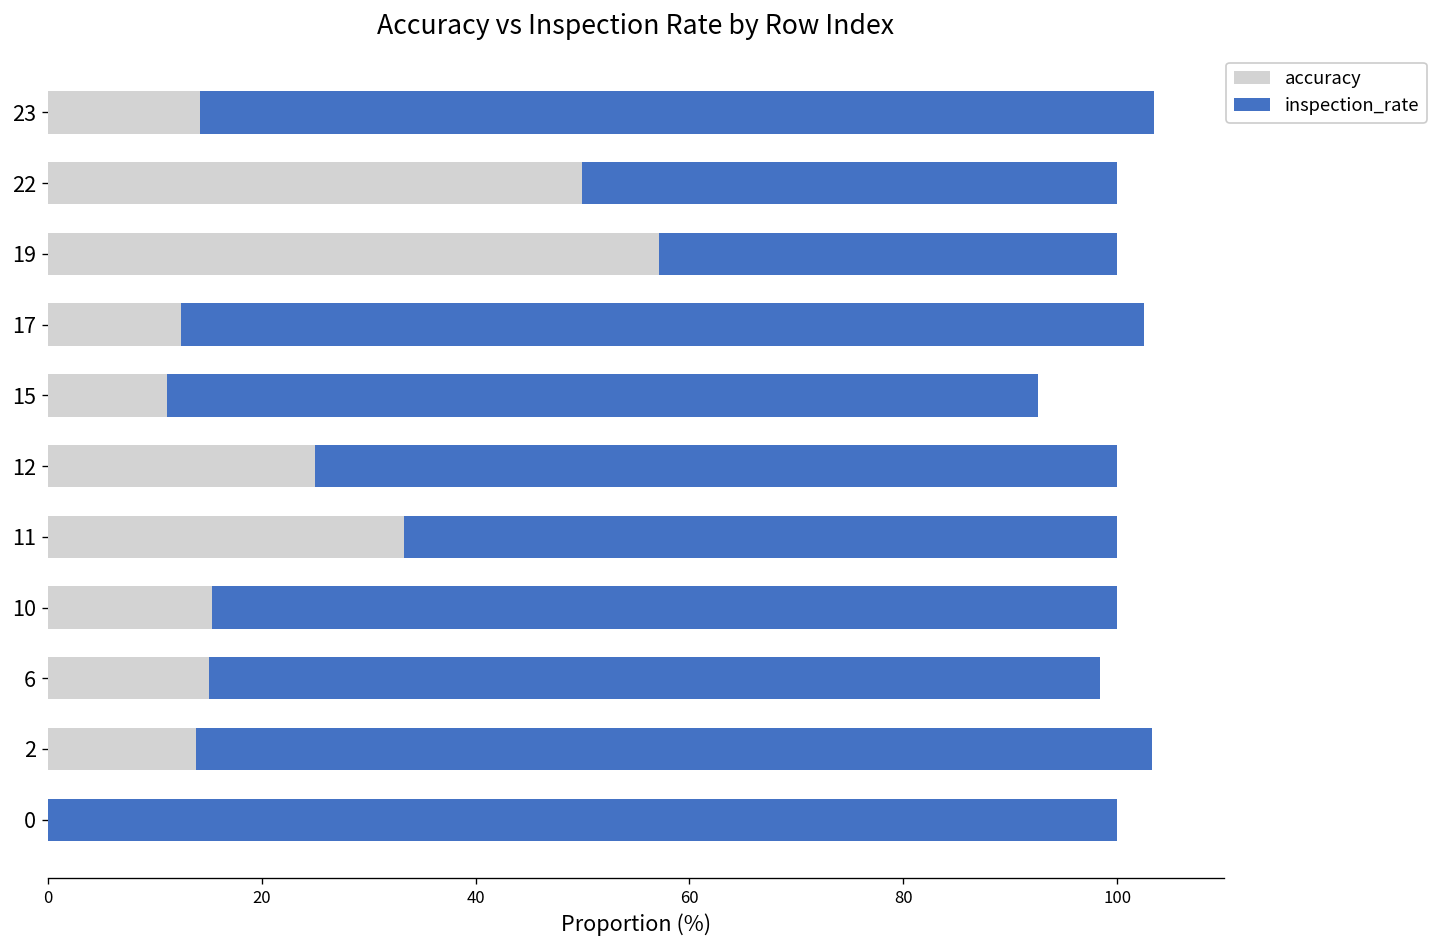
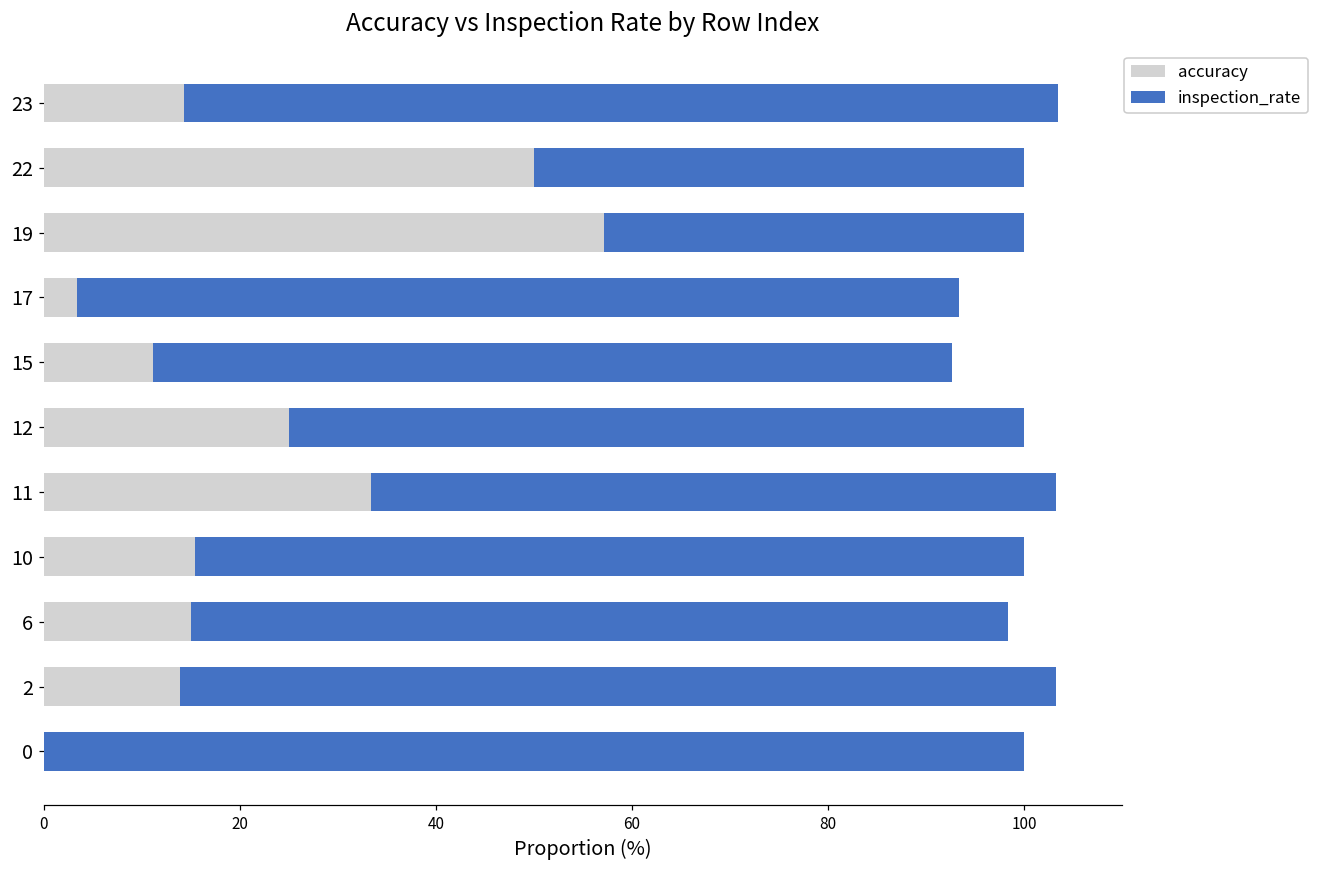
accuracy, 17: 13 -> 3
inspection_rate, 11: 67 -> 70
